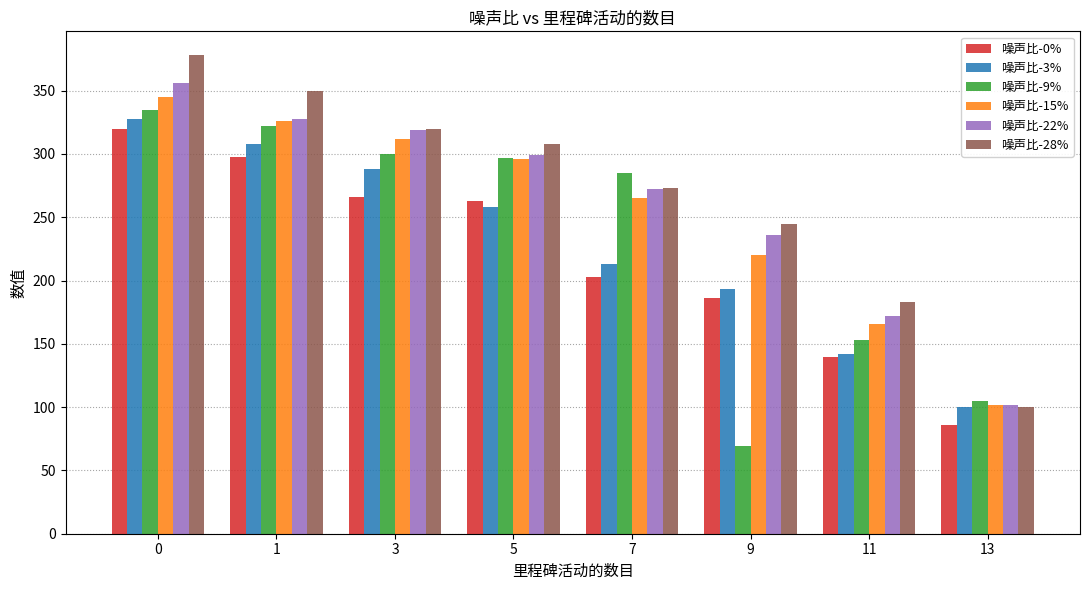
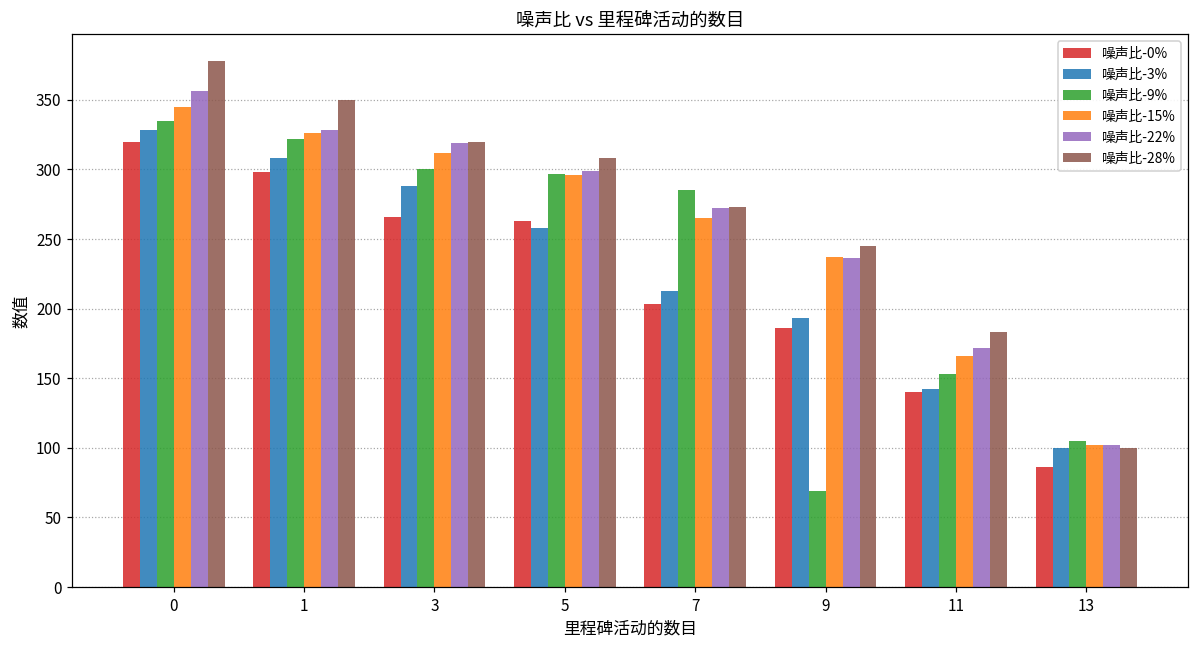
噪声比-15%, 9: 220 -> 237
